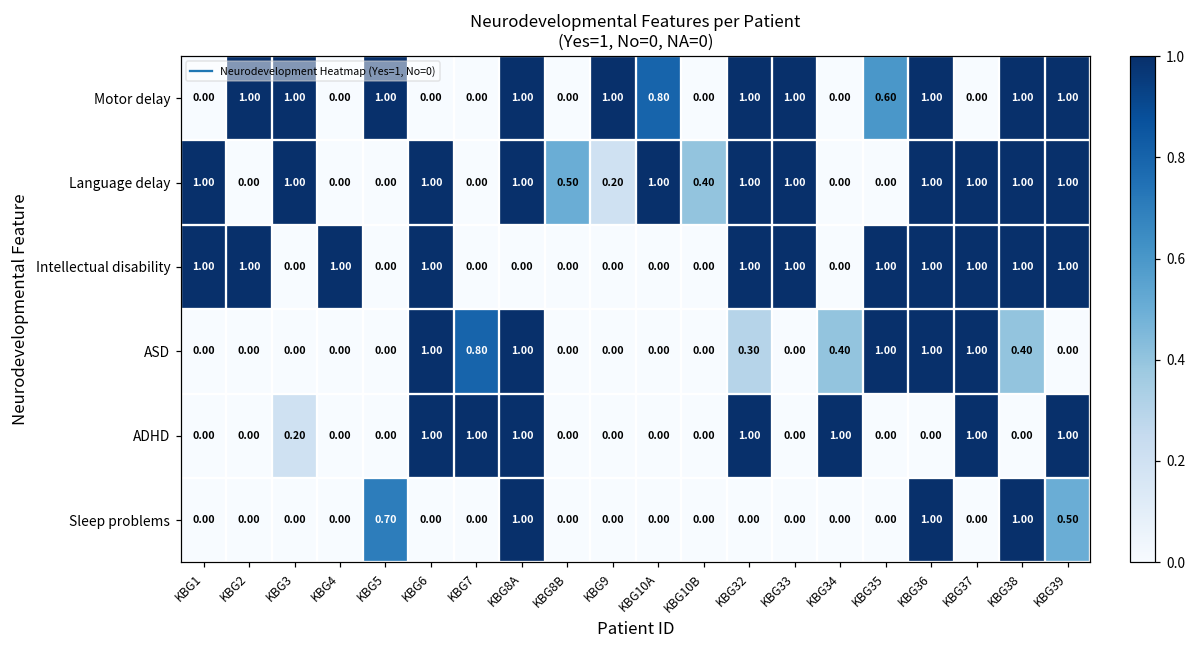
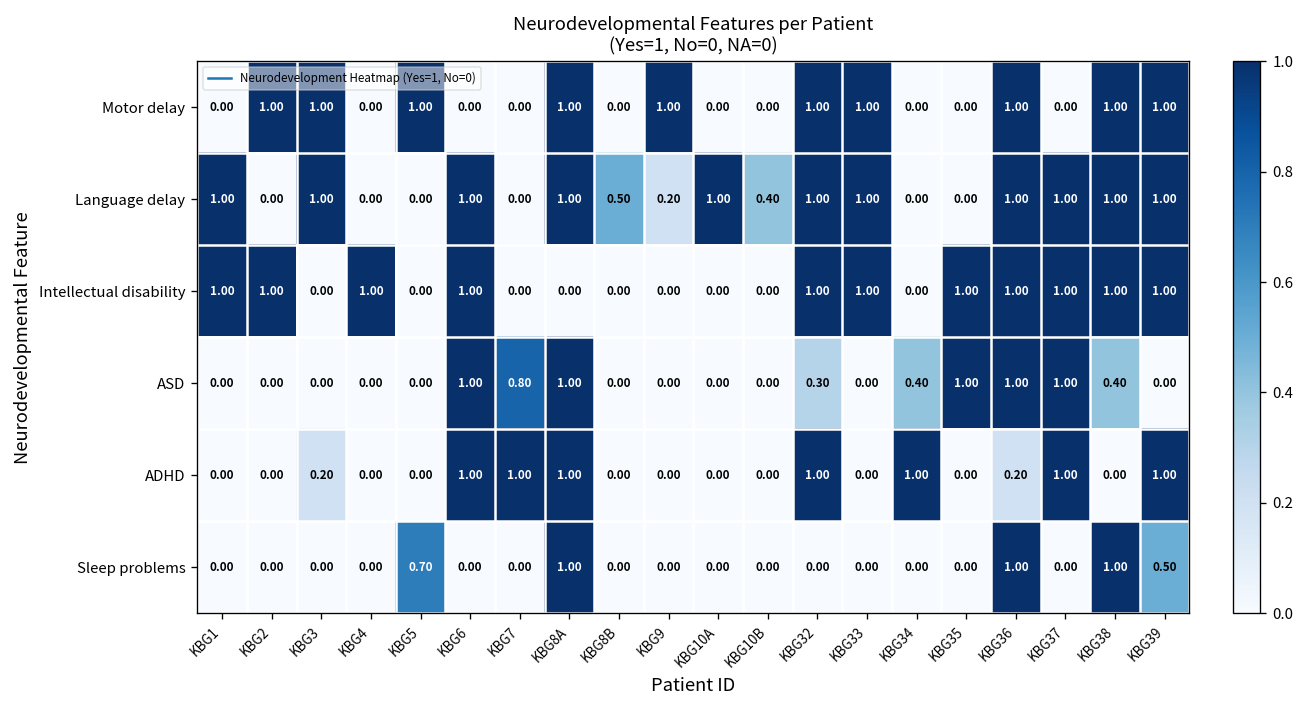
Motor delay, KBG10A: 0.80 -> 0.00
Motor delay, KBG35: 0.60 -> 0.00
ADHD, KBG36: 0.00 -> 0.20
